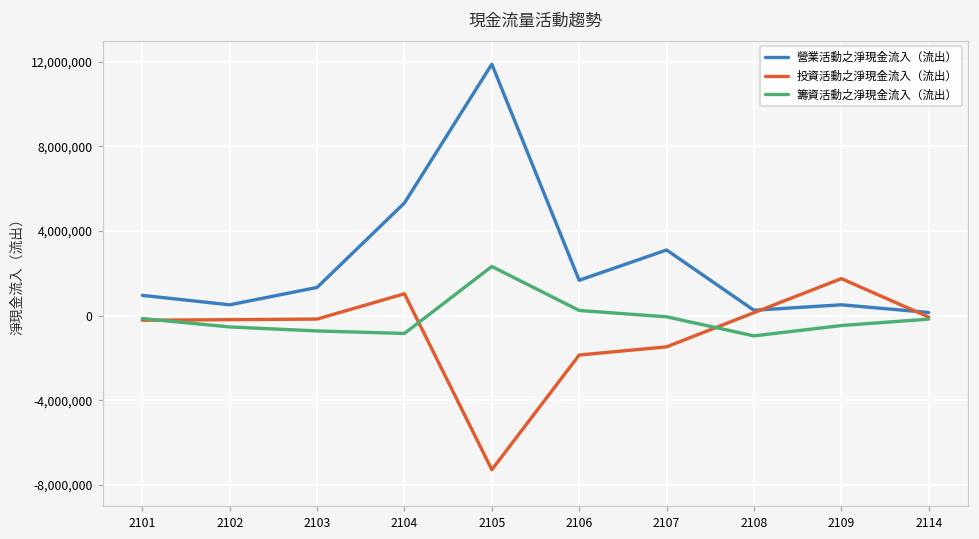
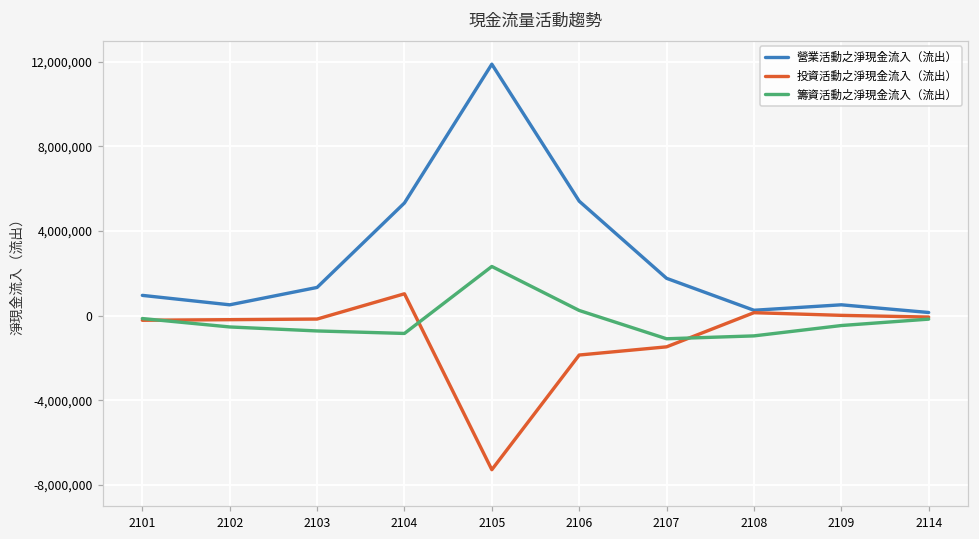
營業活動之淨現金流入（流出）, 2106: 1,700,000 -> 5,400,000
營業活動之淨現金流入（流出）, 2107: 3,100,000 -> 1,800,000
籌資活動之淨現金流入（流出）, 2107: 0 -> -1,100,000
投資活動之淨現金流入（流出）, 2109: 1,800,000 -> 0
